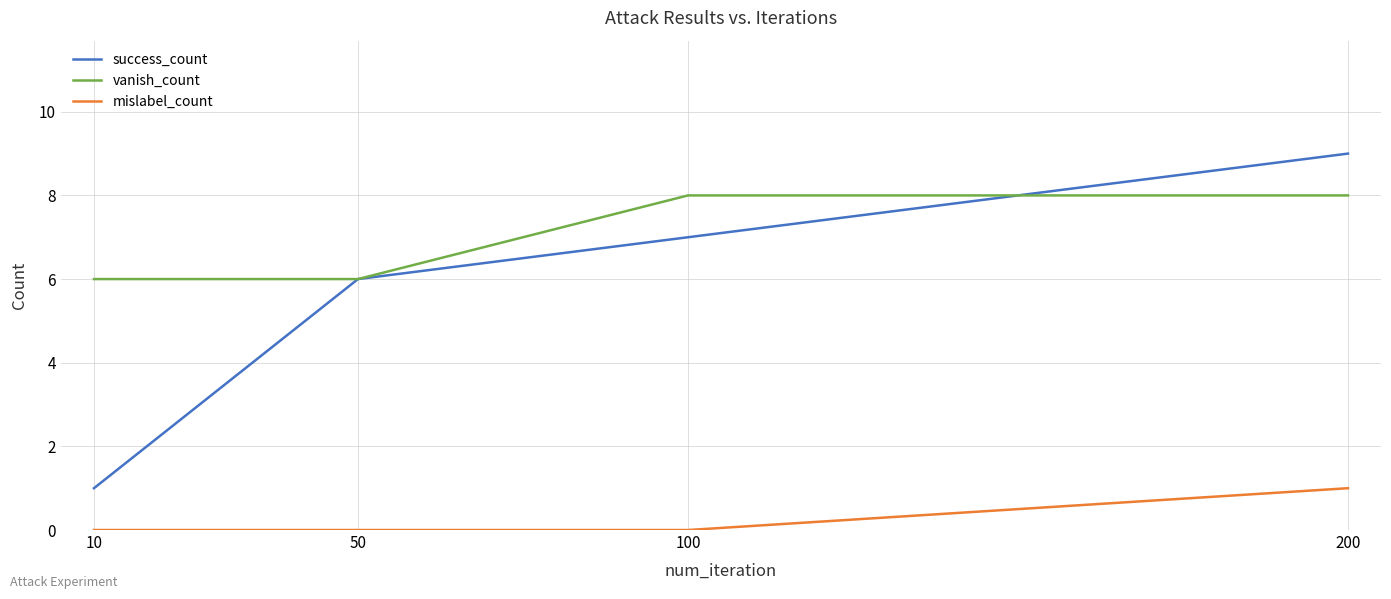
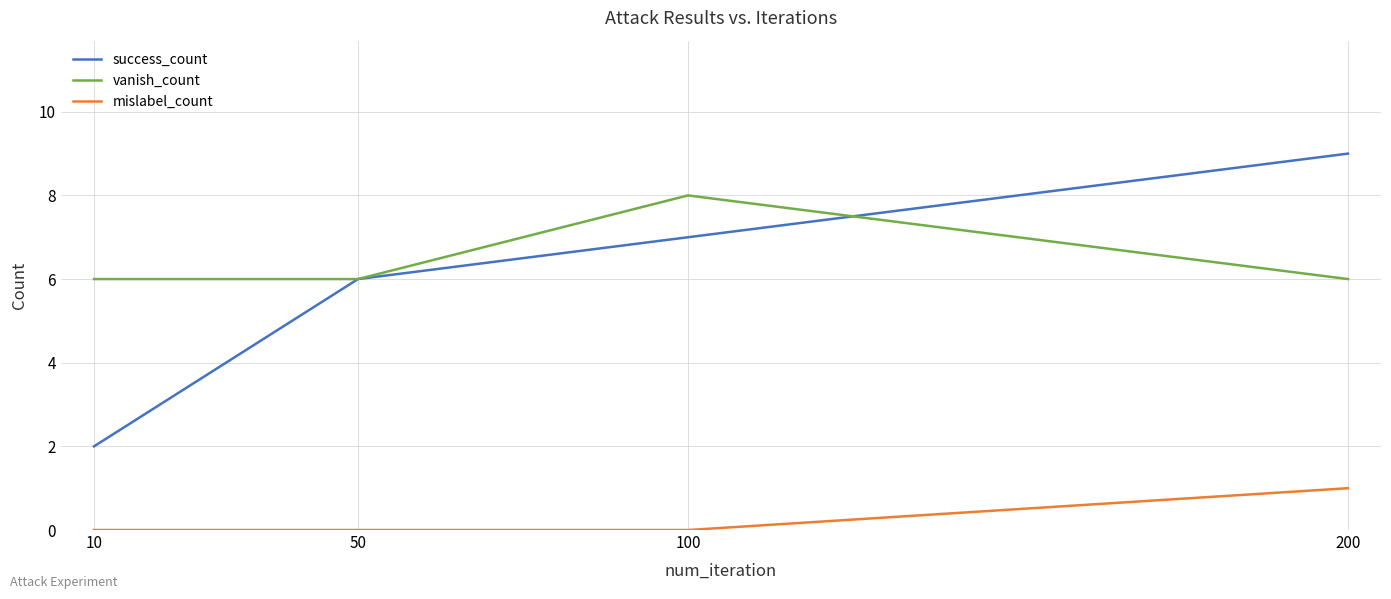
success_count, 10: 1 -> 2
vanish_count, 200: 8 -> 6
